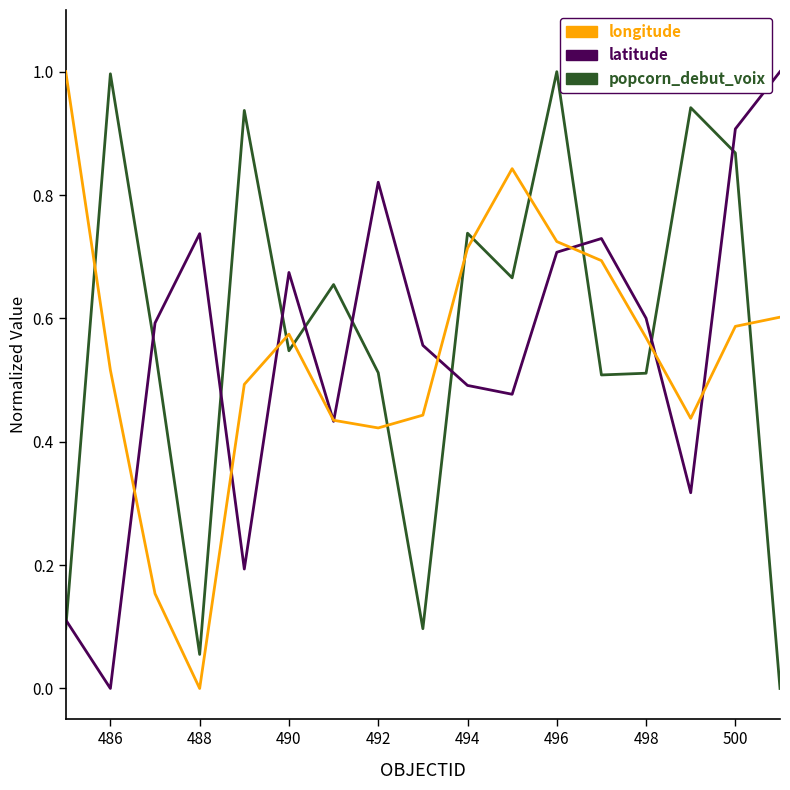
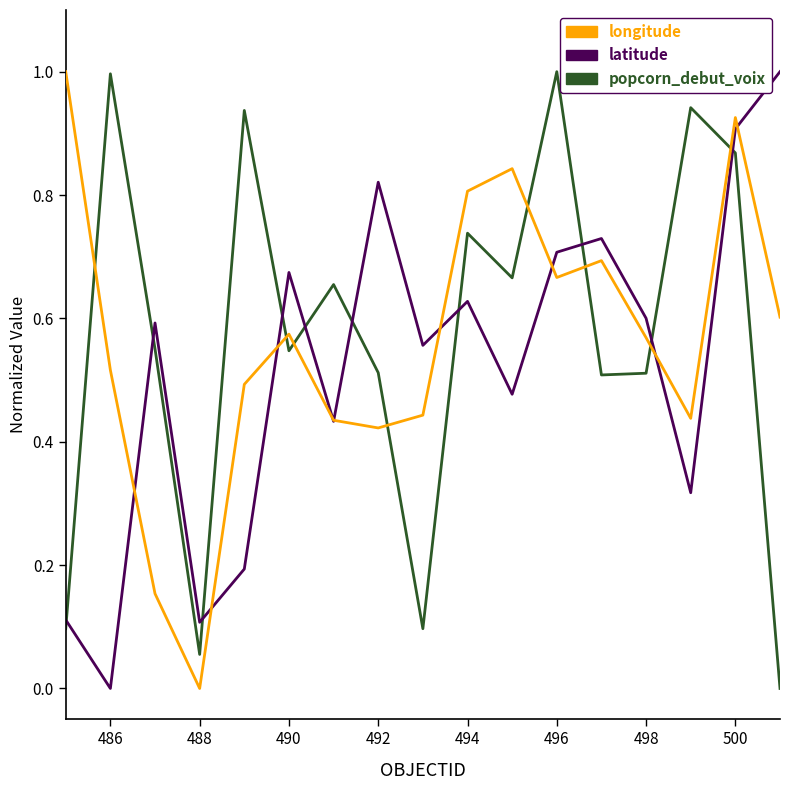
latitude, 488: 0.74 -> 0.11
longitude, 494: 0.71 -> 0.81
latitude, 494: 0.49 -> 0.63
longitude, 496: 0.72 -> 0.67
longitude, 500: 0.59 -> 0.93
